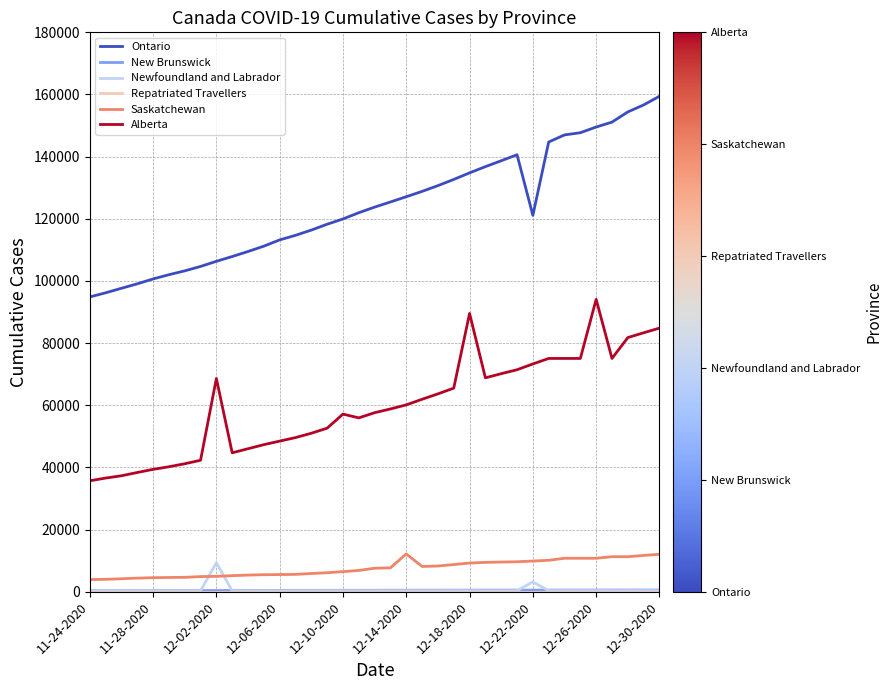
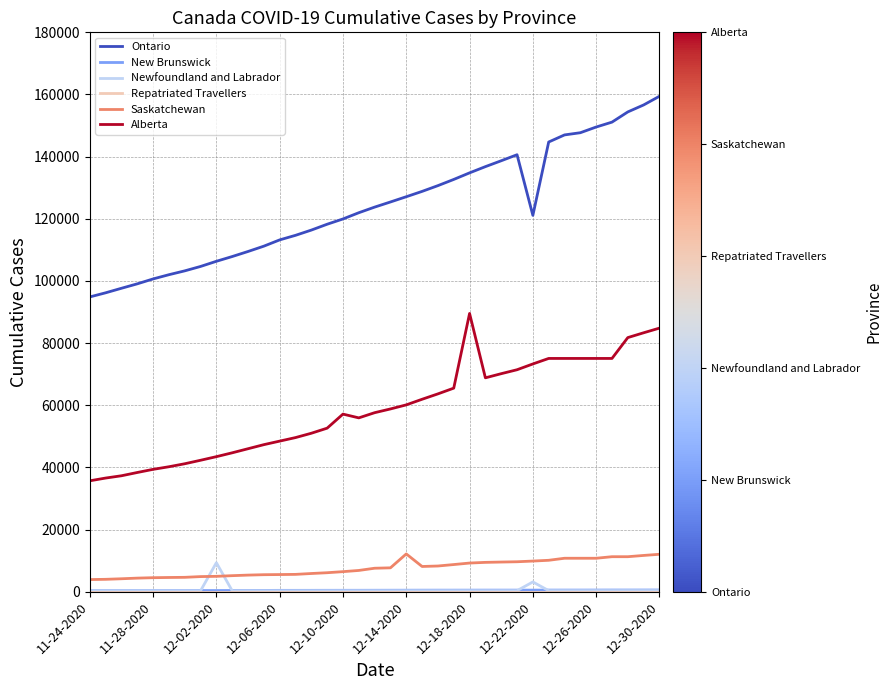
Alberta, 12-02-2020: 69000 -> 43000
Alberta, 12-26-2020: 94000 -> 75000
